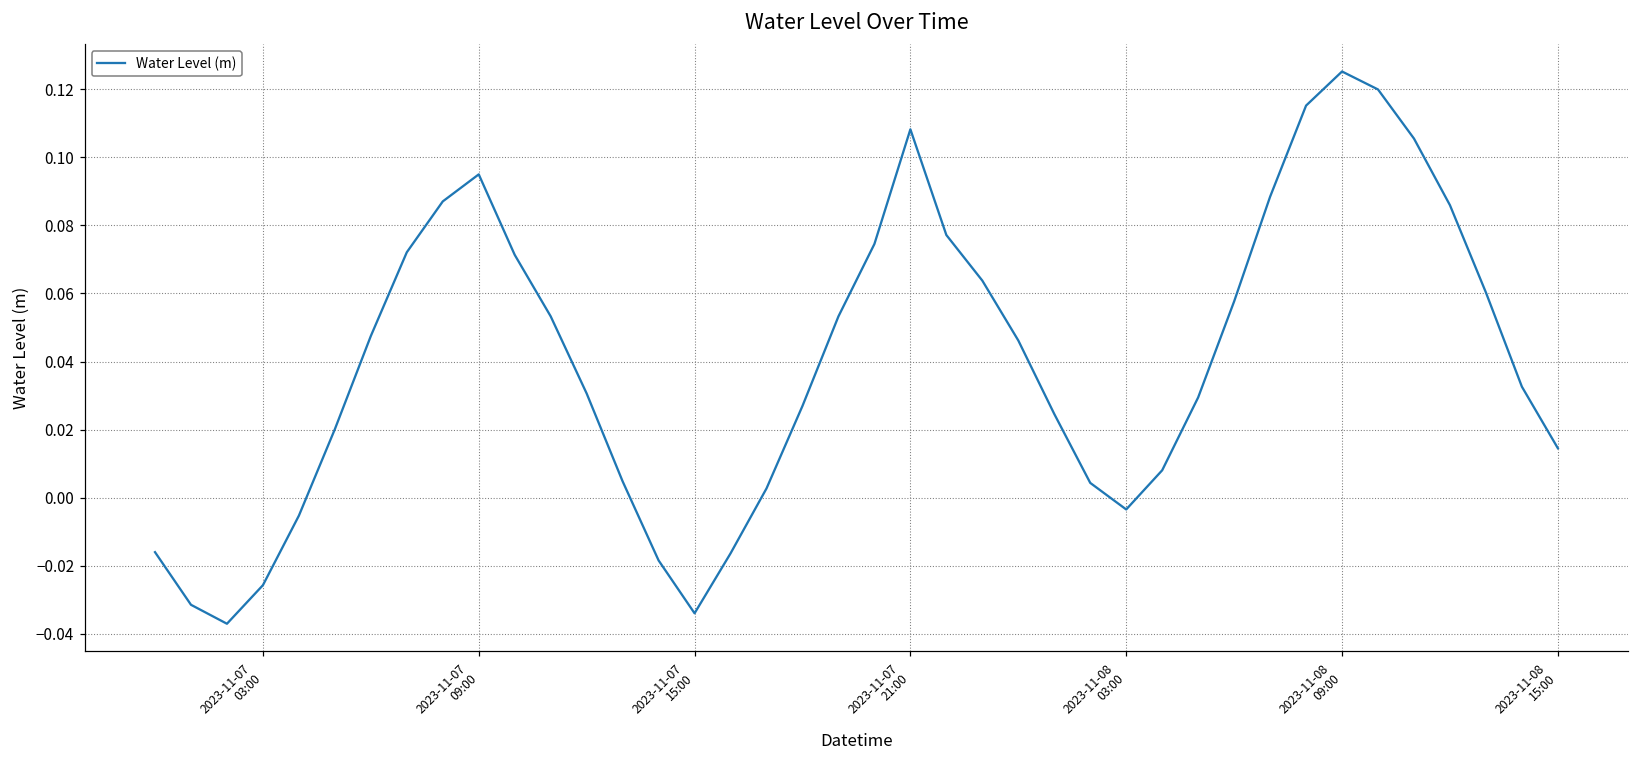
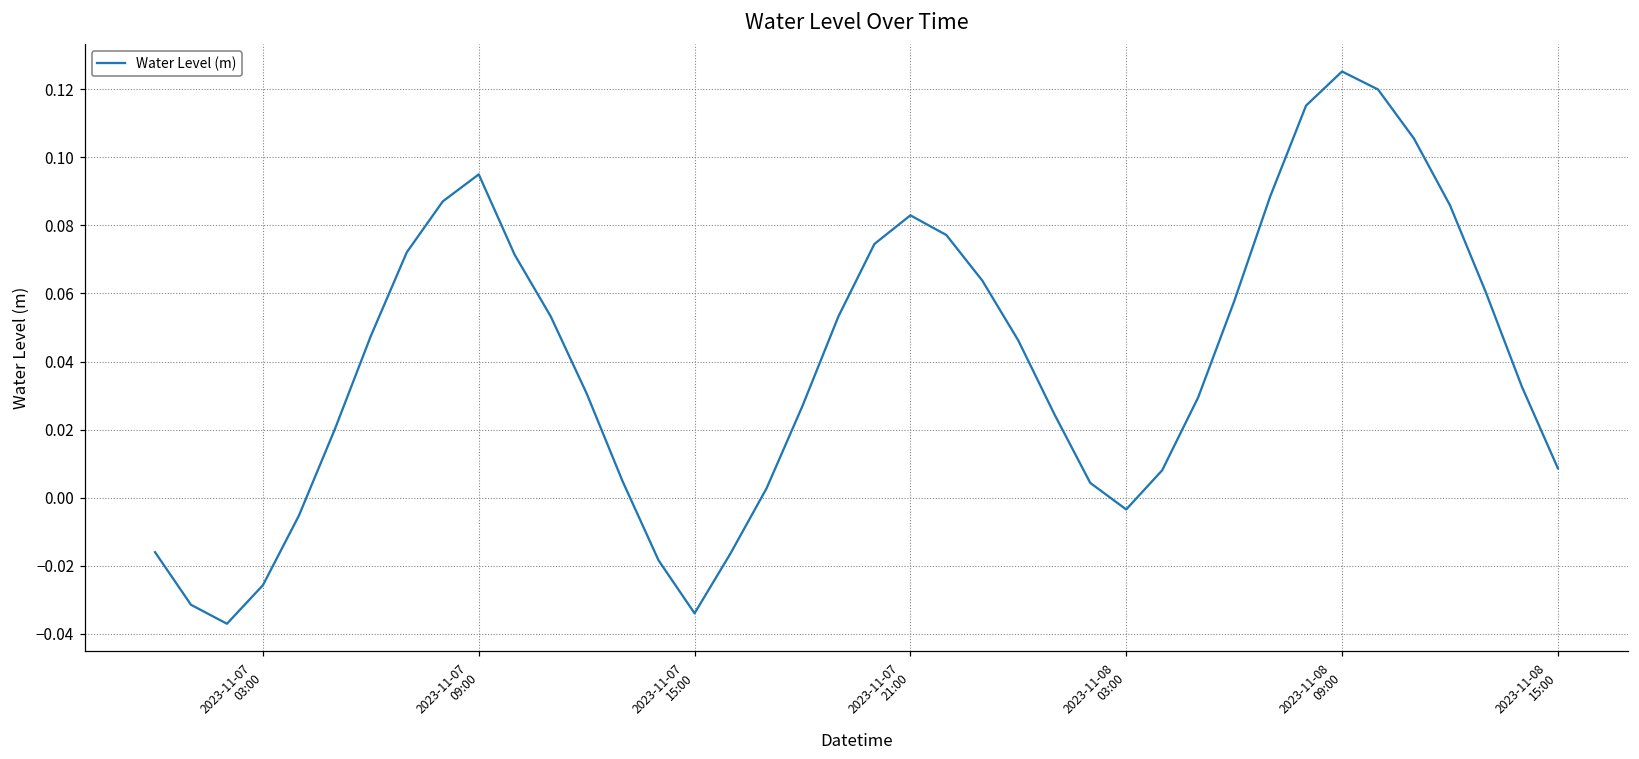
2023-11-07 21:00: 0.108 -> 0.083
2023-11-08 15:00: 0.015 -> 0.009
